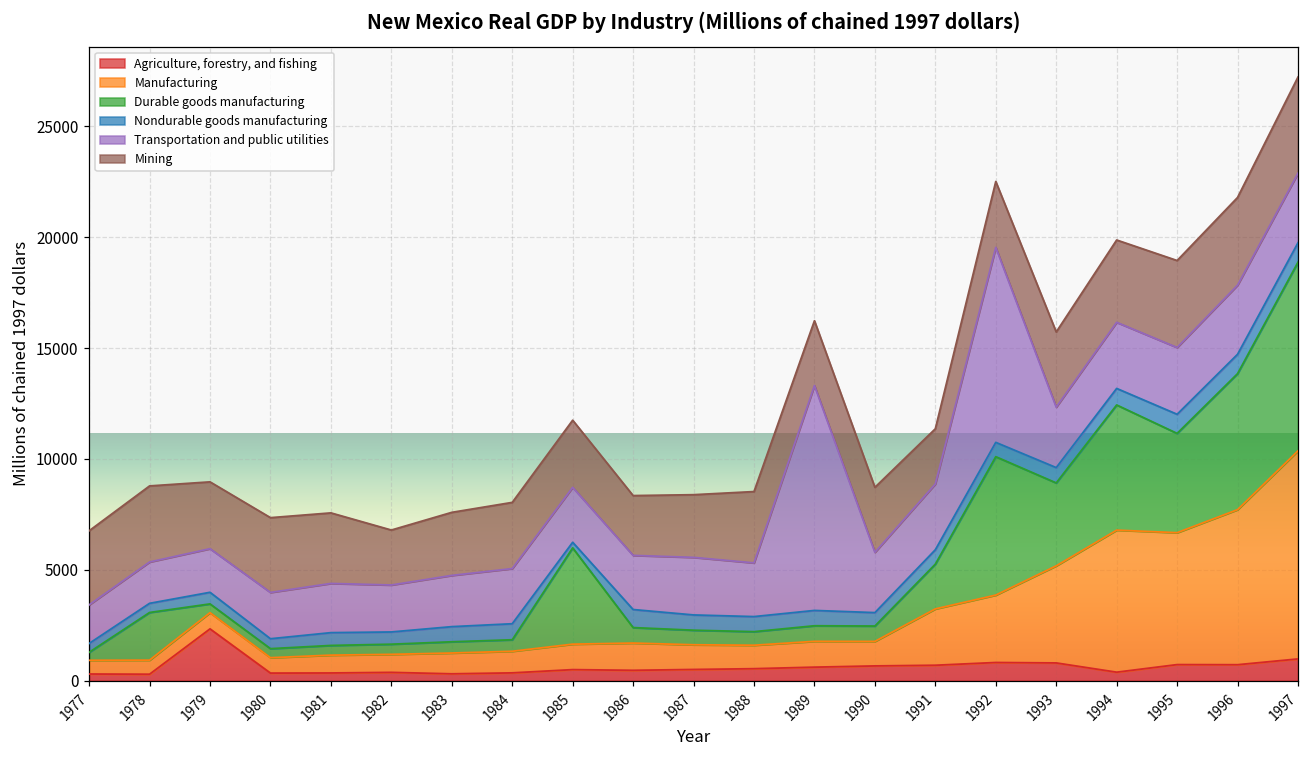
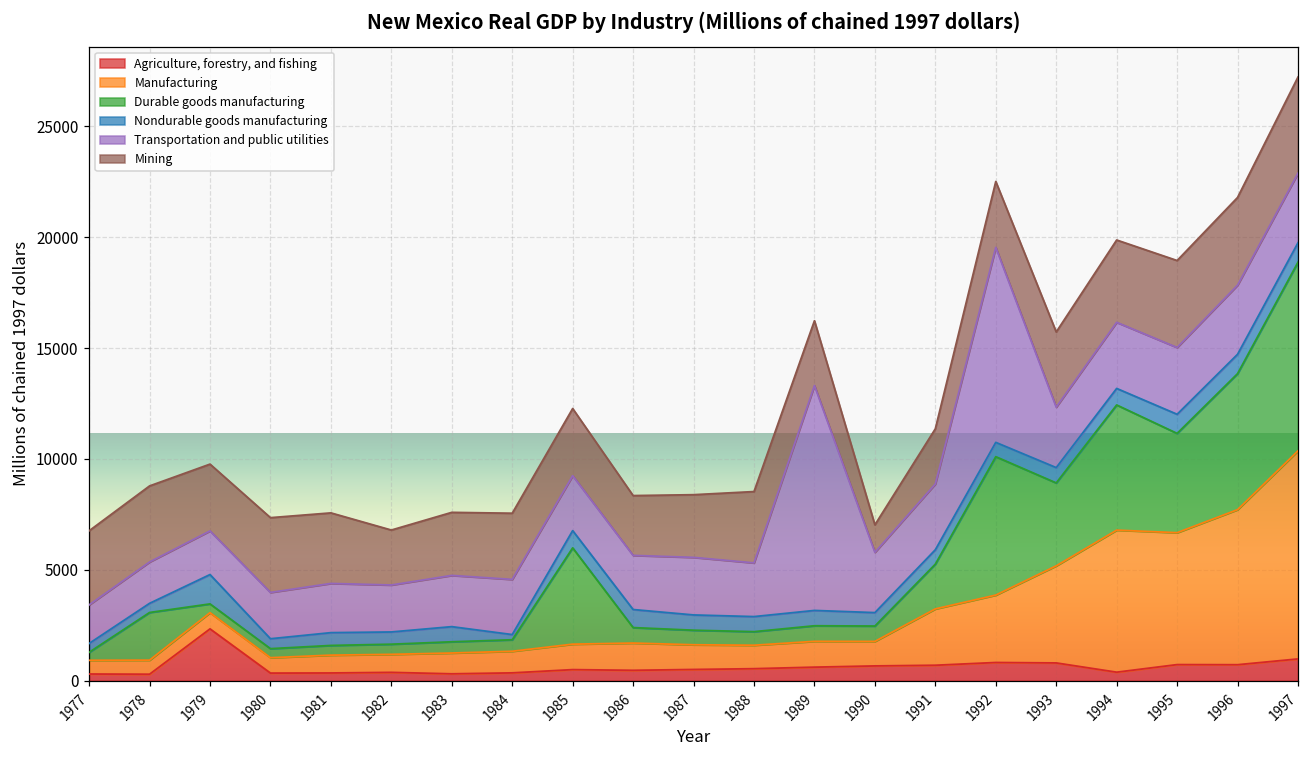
Nondurable goods manufacturing, 1979: 500 -> 1300
Nondurable goods manufacturing, 1984: 700 -> 200
Nondurable goods manufacturing, 1985: 300 -> 800
Mining, 1990: 2900 -> 1200
